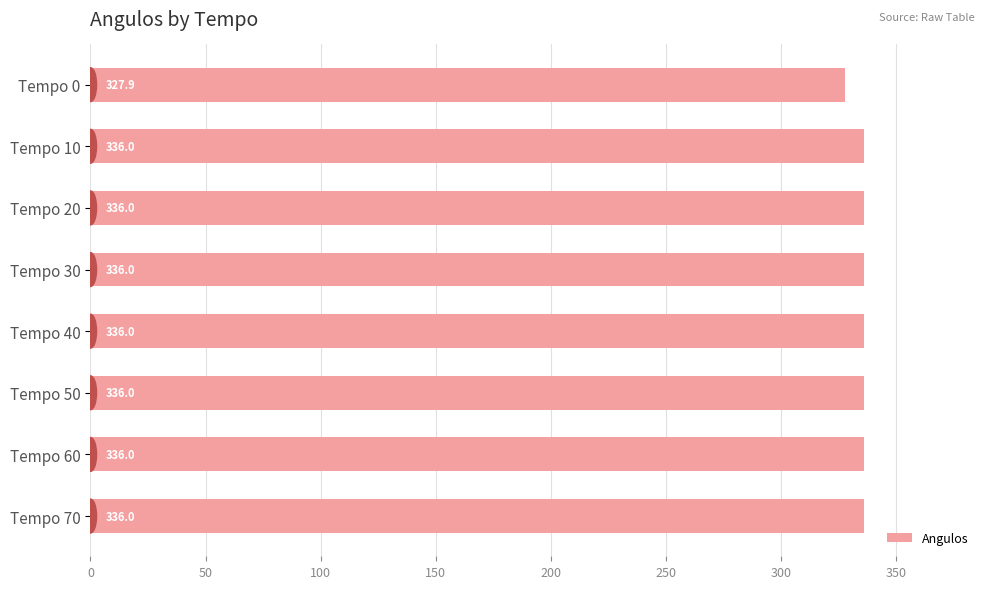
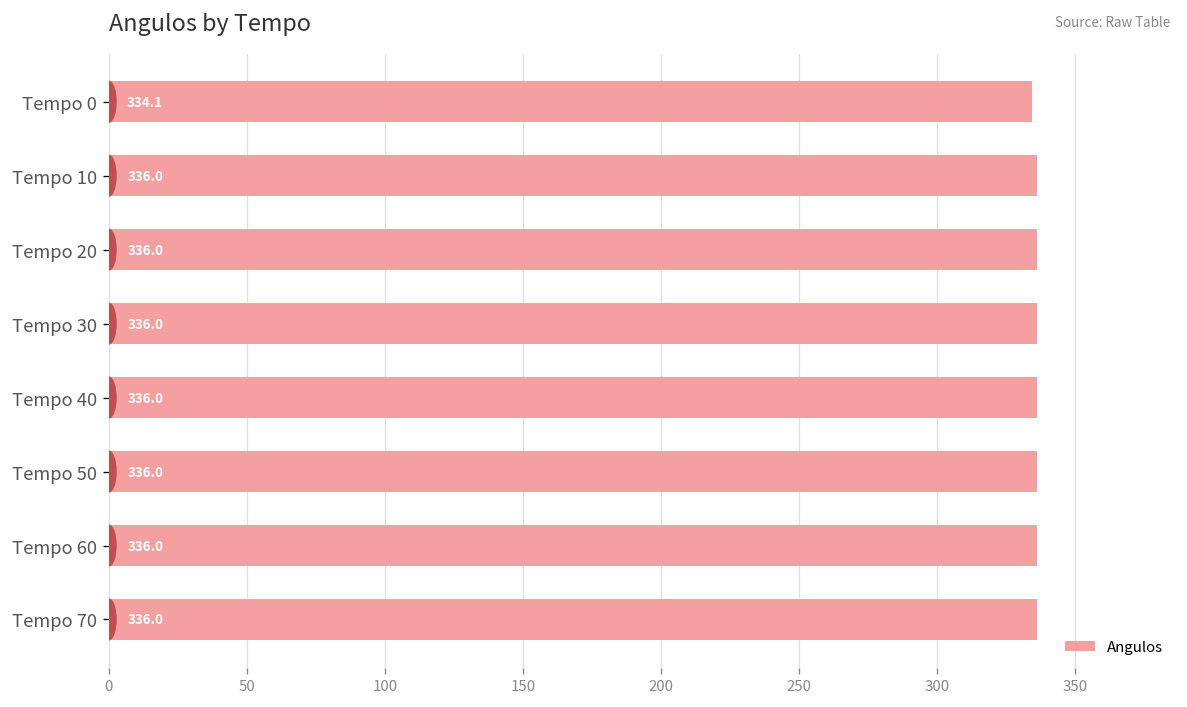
Tempo 0: 327.9 -> 334.1
